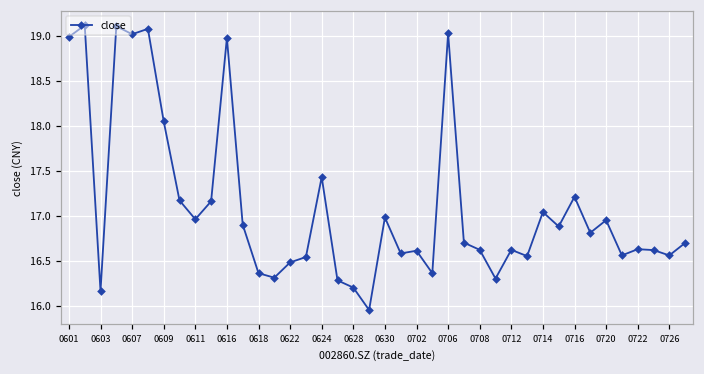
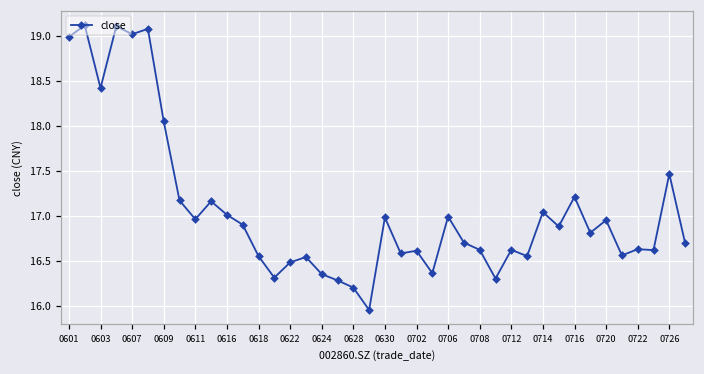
0603: 16.2 -> 18.4
0616: 19.0 -> 17.0
0618: 16.4 -> 16.6
0624: 17.4 -> 16.4
0706: 19.0 -> 17.0
0726: 16.6 -> 17.5
